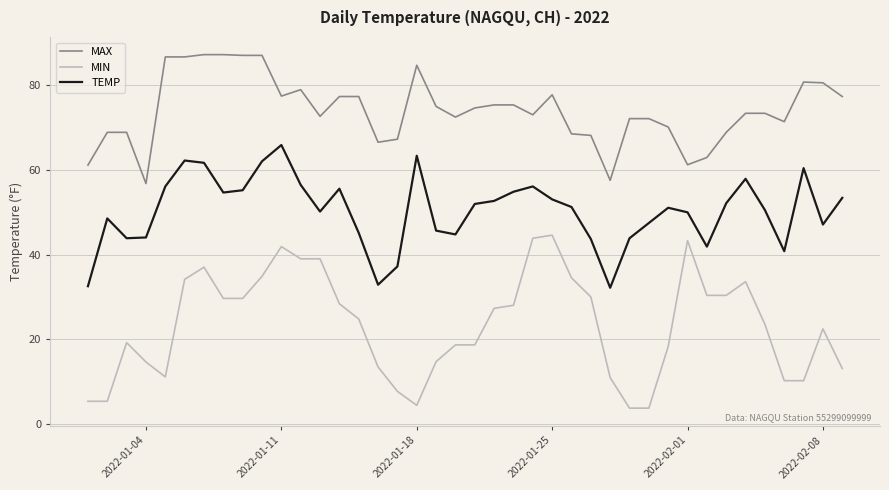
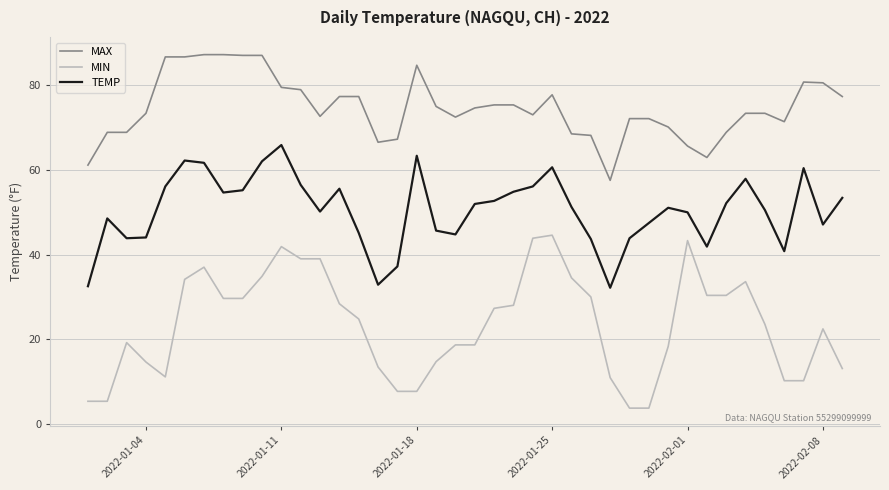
MAX, 2022-01-04: 57 -> 73
MAX, 2022-01-11: 77 -> 80
MIN, 2022-01-18: 4 -> 8
TEMP, 2022-01-25: 53 -> 61
MAX, 2022-02-01: 61 -> 66
